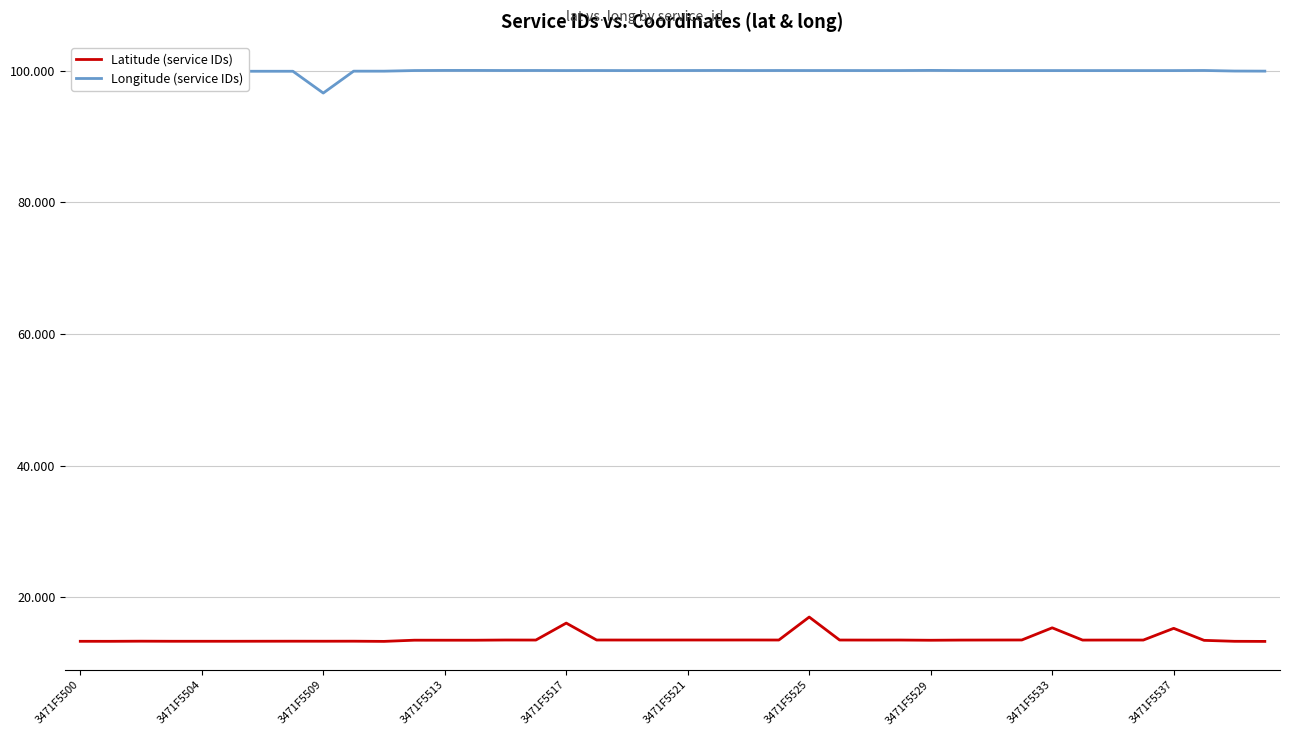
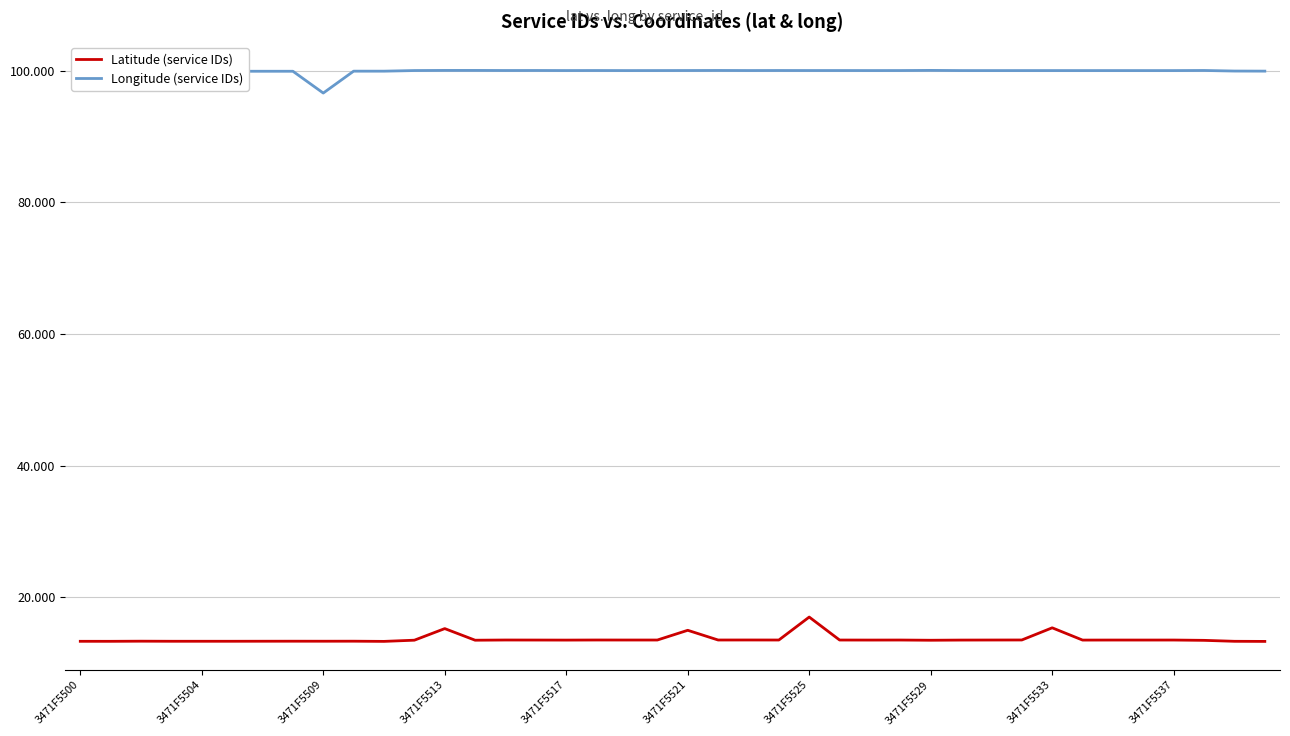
Latitude (service IDs), 3471F5513: 13 -> 15
Latitude (service IDs), 3471F5517: 16 -> 14
Latitude (service IDs), 3471F5521: 14 -> 15
Latitude (service IDs), 3471F5537: 15 -> 14
